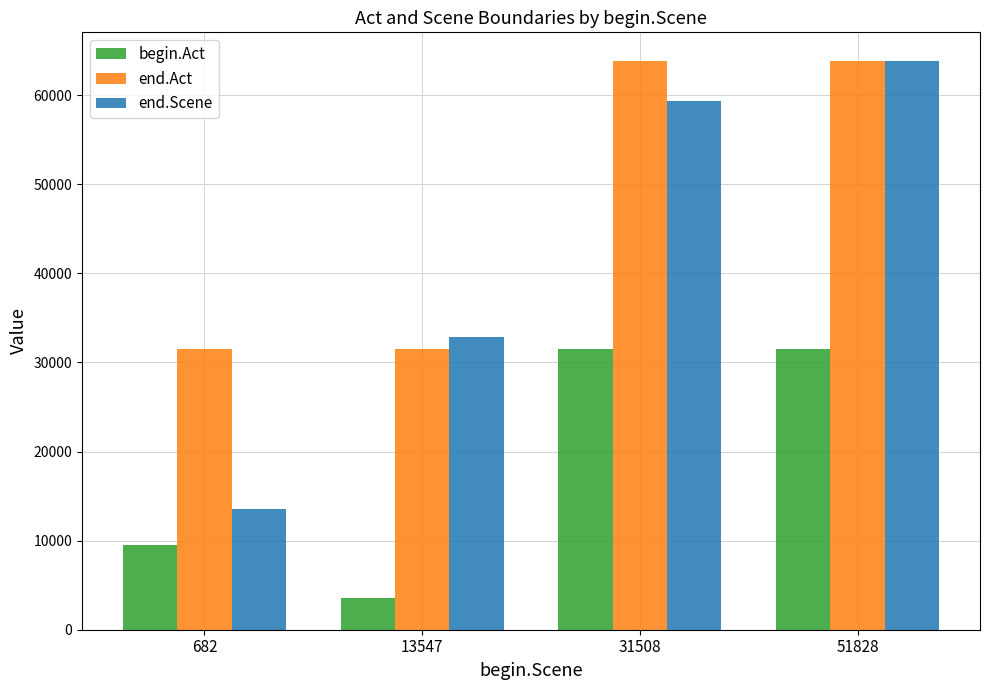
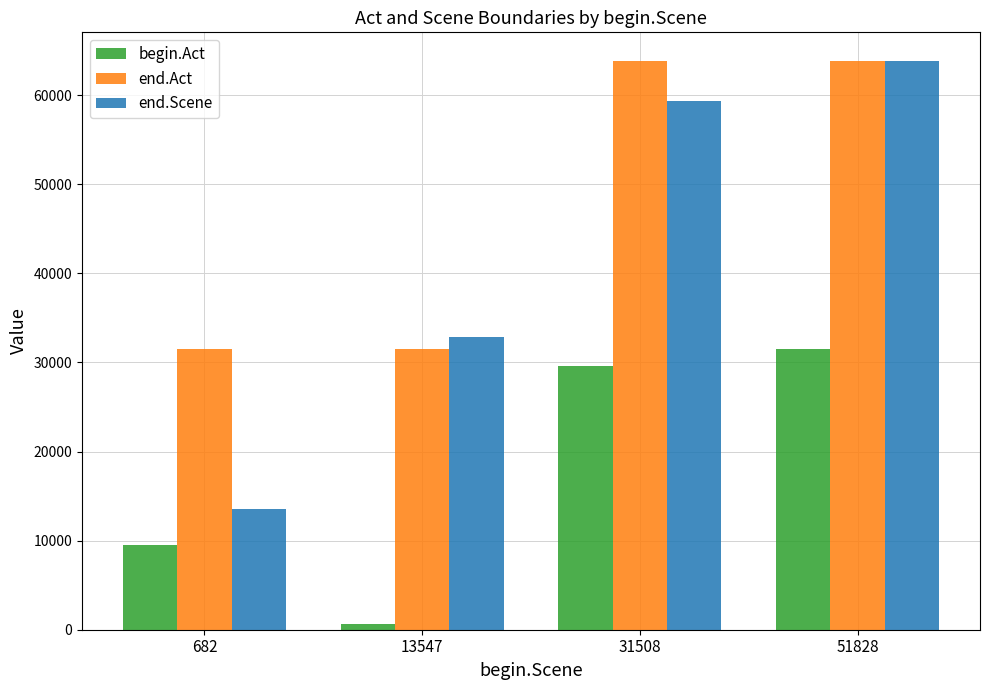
begin.Act, 13547: 4000 -> 1000
begin.Act, 31508: 31000 -> 30000
